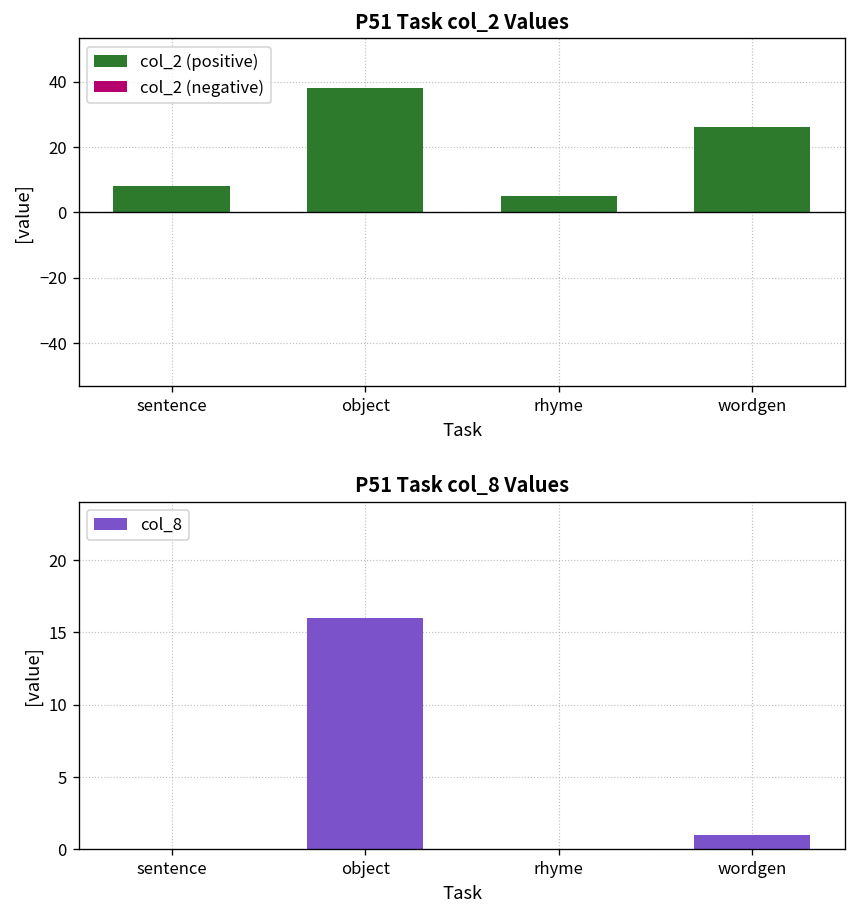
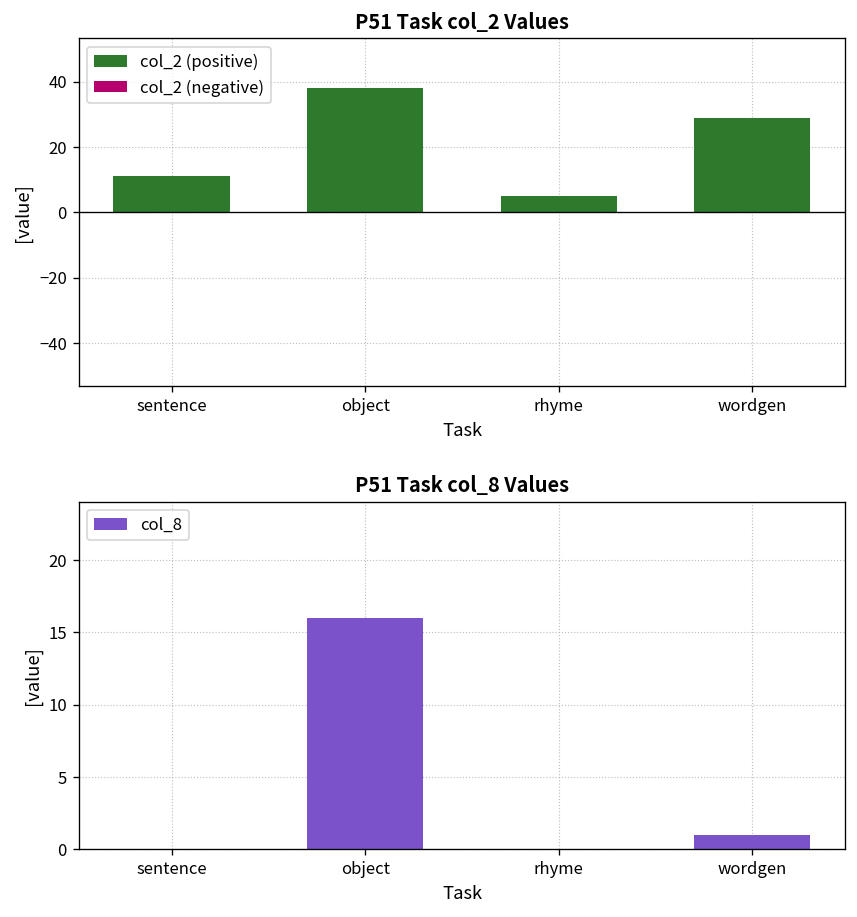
P51 Task col_2 Values, col_2 (positive), sentence: 8 -> 11
P51 Task col_2 Values, col_2 (positive), wordgen: 26 -> 29
